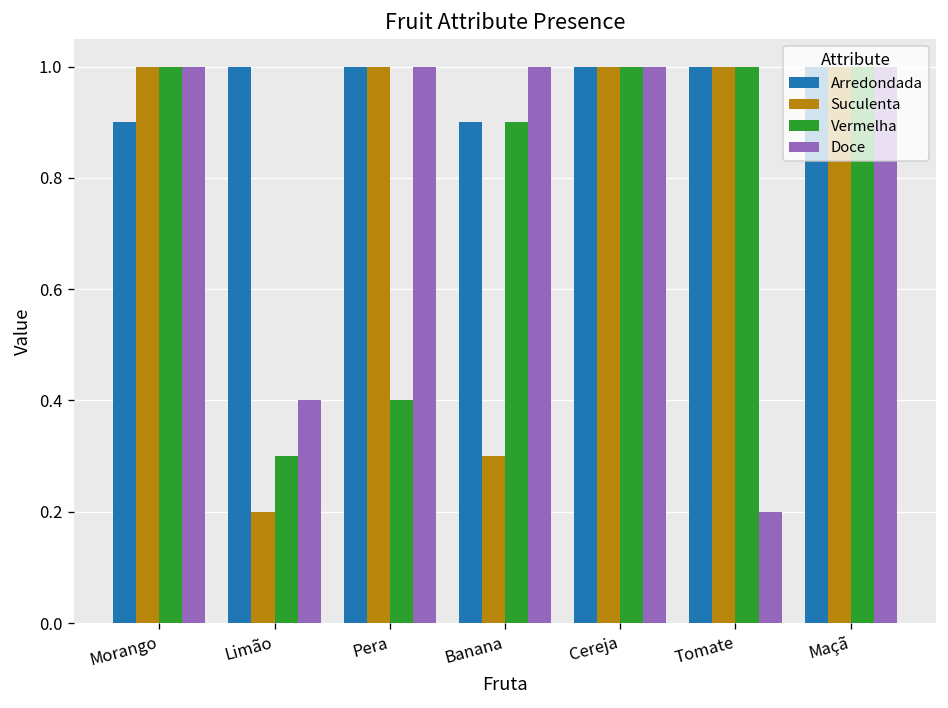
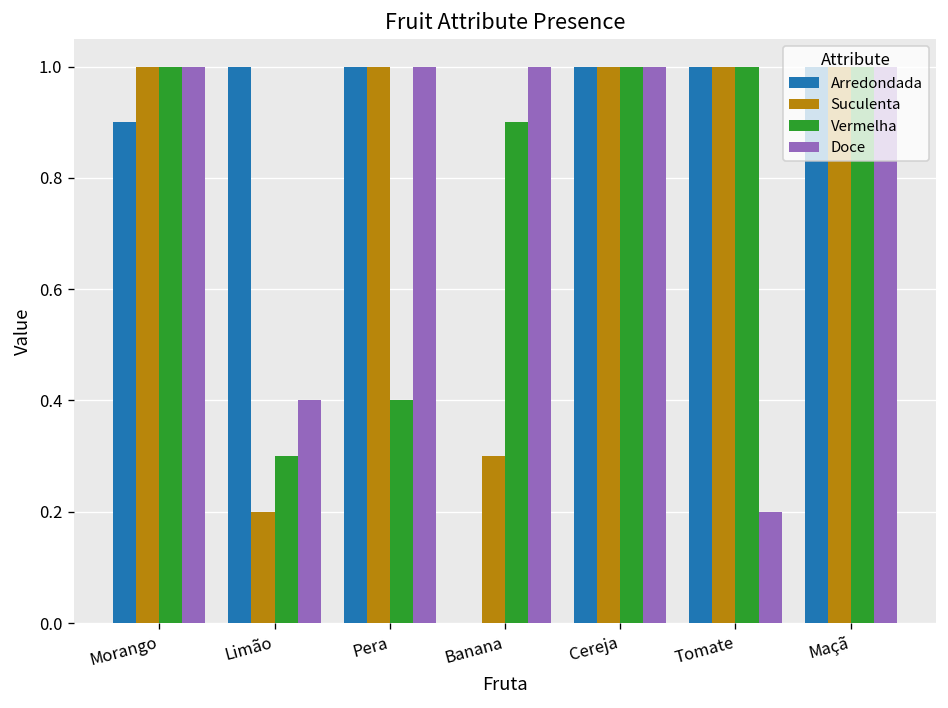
Arredondada, Banana: 0.9 -> 0.0
